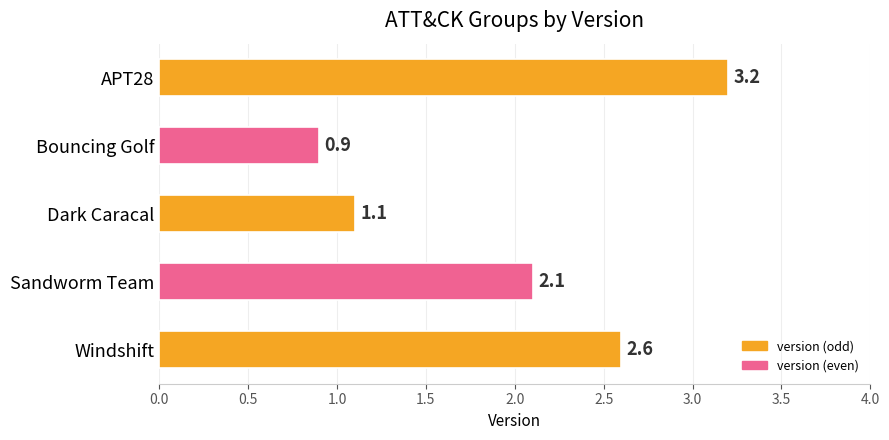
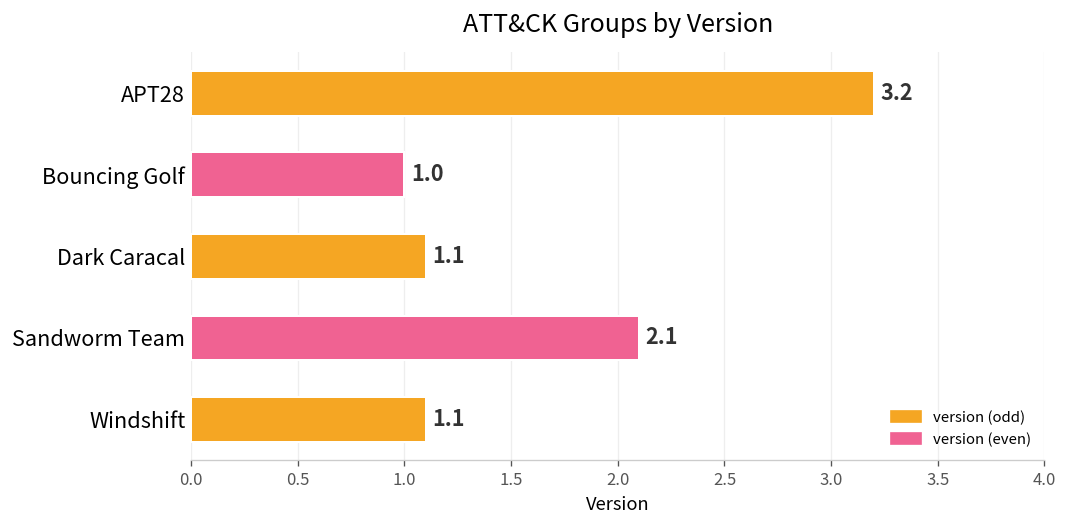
Bouncing Golf: 0.9 -> 1.0
Windshift: 2.6 -> 1.1
